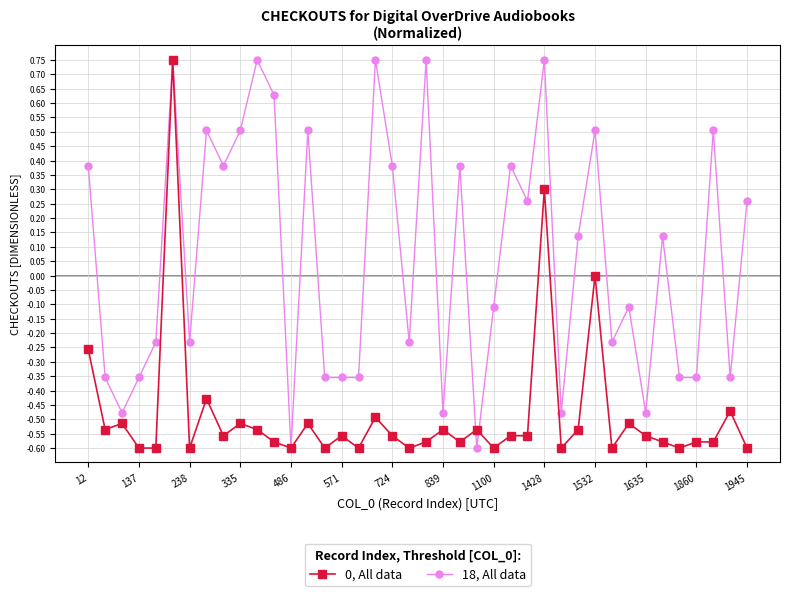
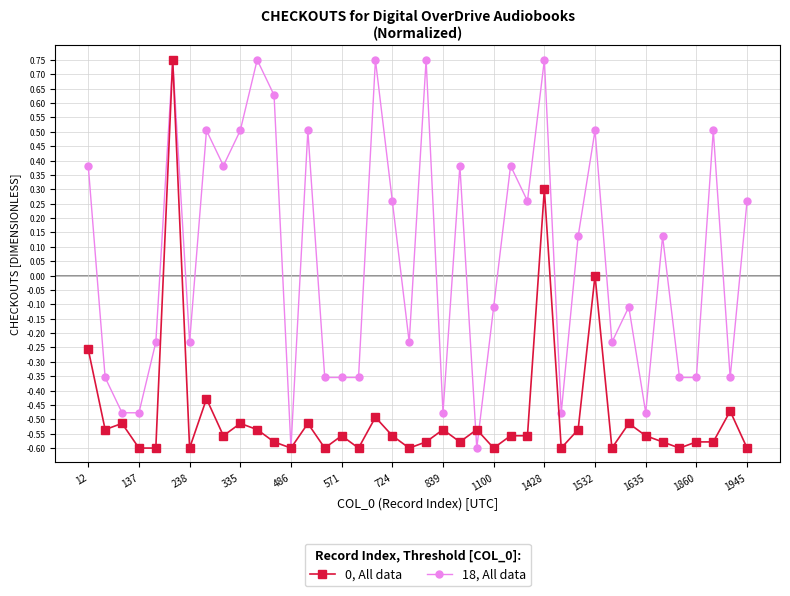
18, All data, 137: -0.35 -> -0.48
18, All data, 724: 0.38 -> 0.26
